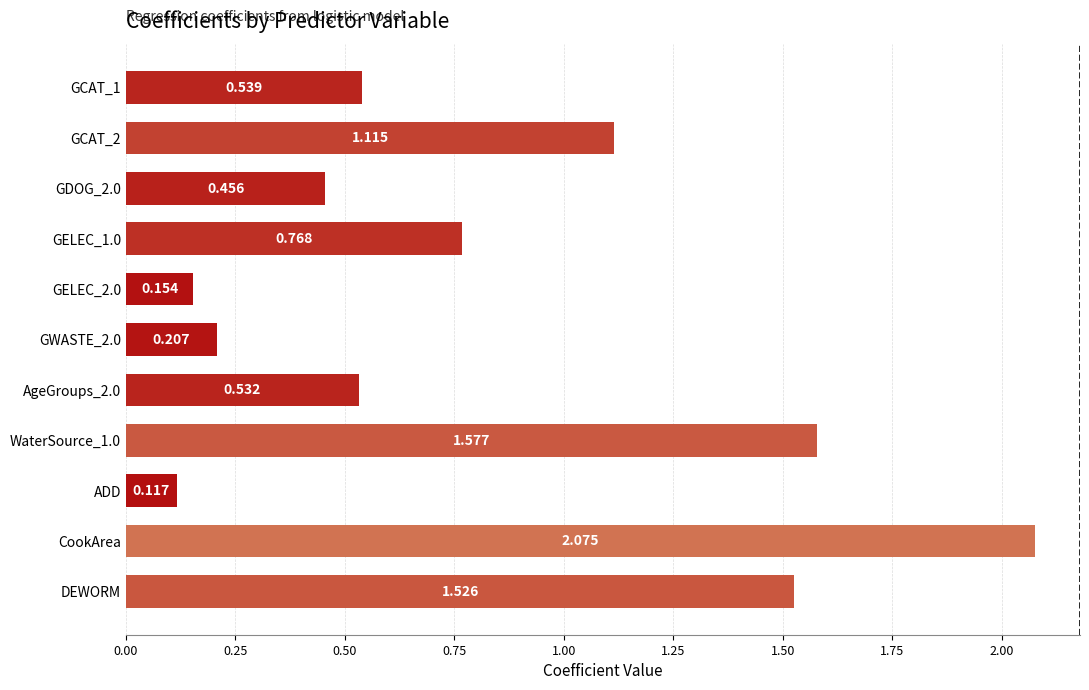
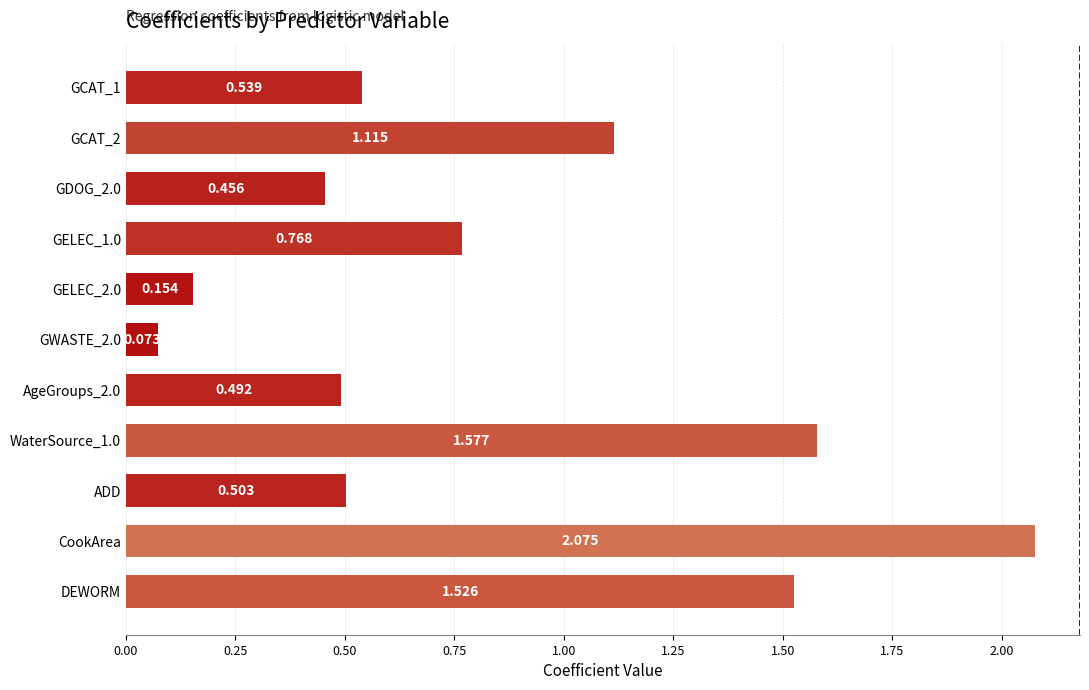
GWASTE_2.0: 0.207 -> 0.073
AgeGroups_2.0: 0.532 -> 0.492
ADD: 0.117 -> 0.503
